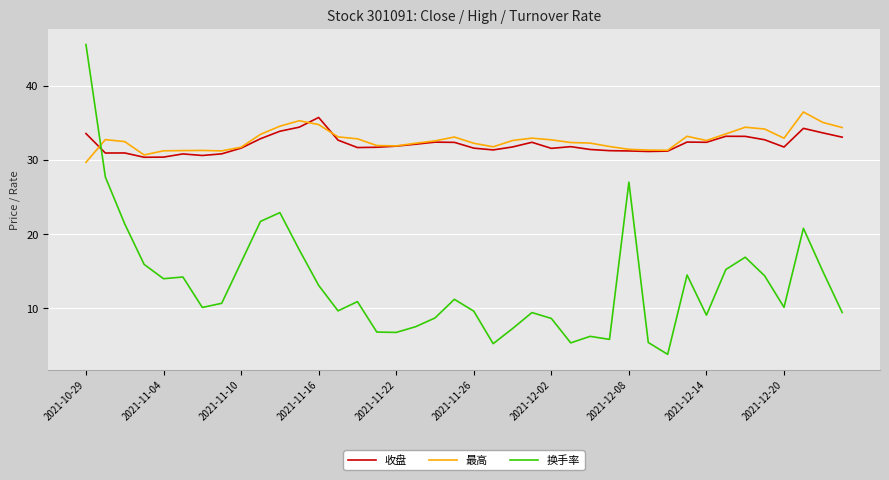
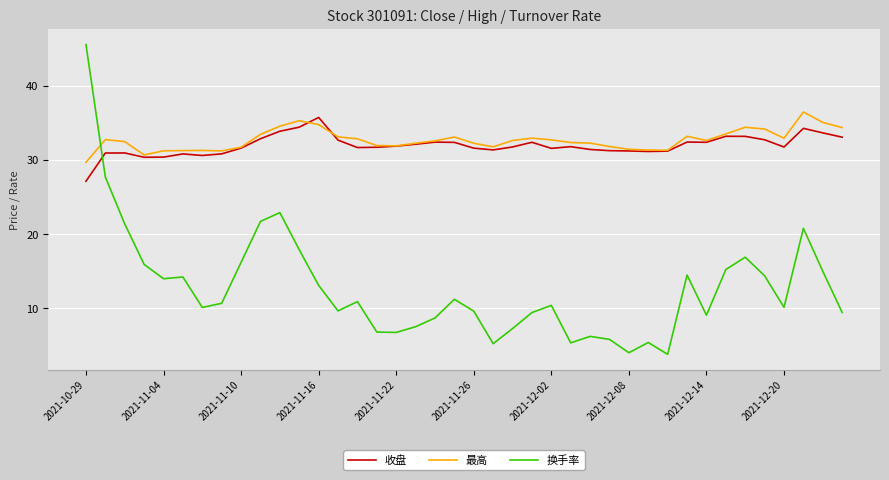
收盘, 2021-10-29: 34 -> 27
换手率, 2021-12-02: 9 -> 10
换手率, 2021-12-08: 27 -> 4
